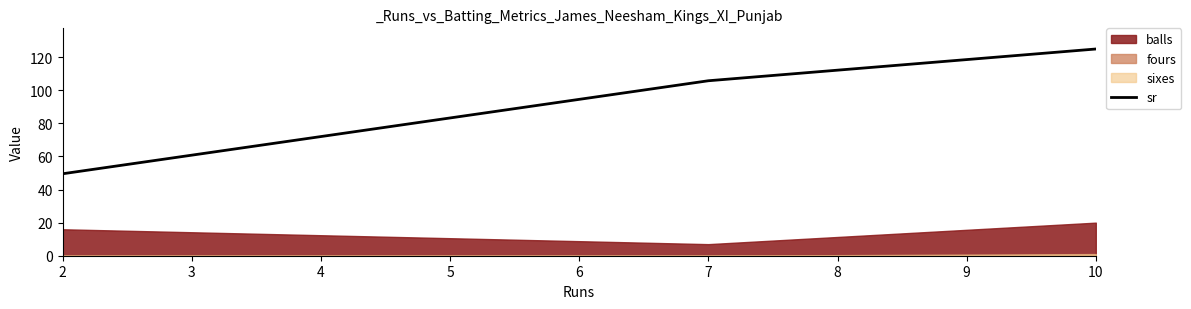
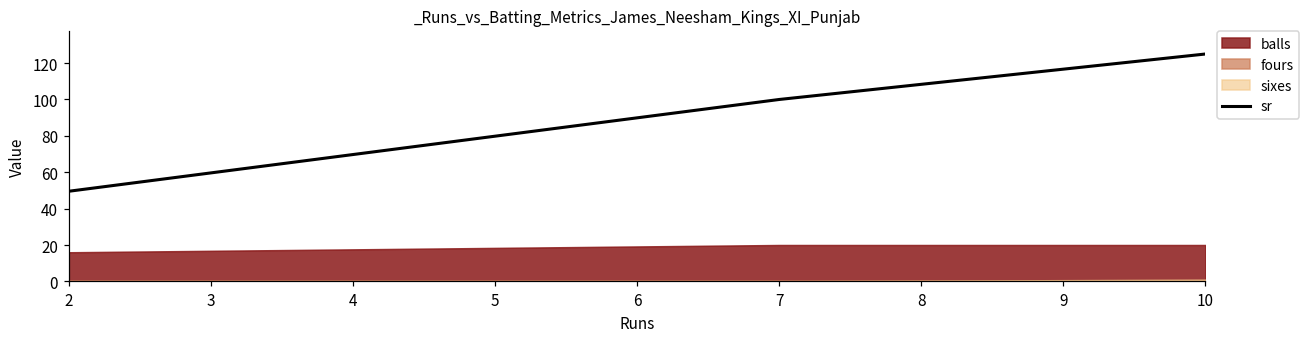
sr, 7: 106 -> 100
balls, 7: 7 -> 20
